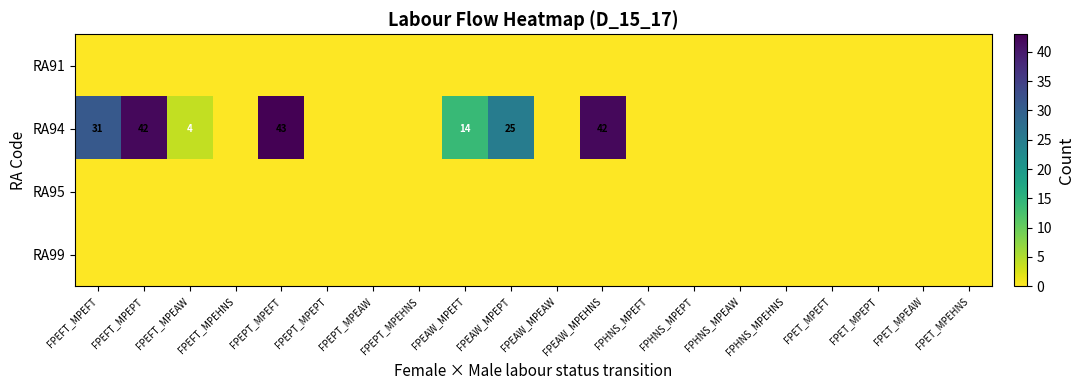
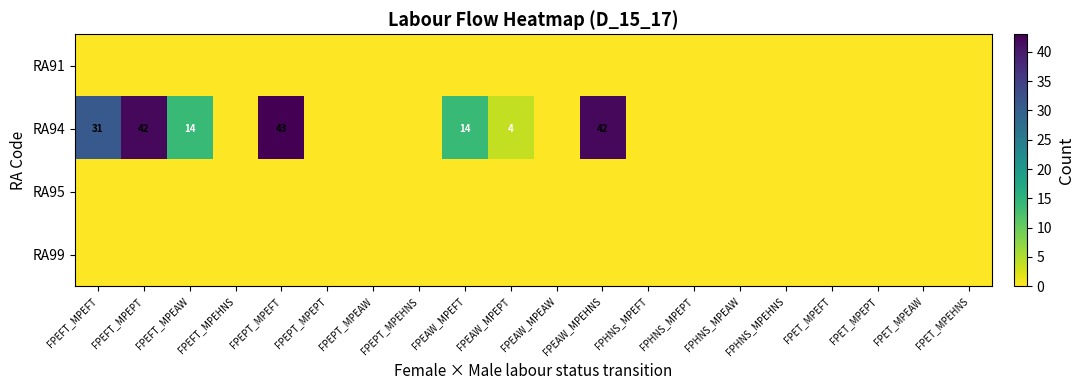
RA94, FPEFT_MPEAW: 4 -> 14
RA94, FPEAW_MPEPT: 25 -> 4
